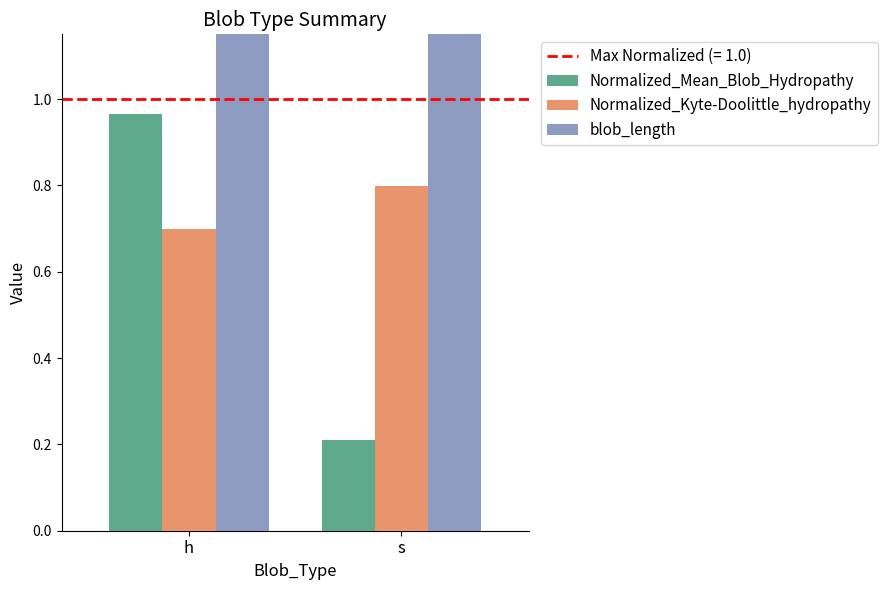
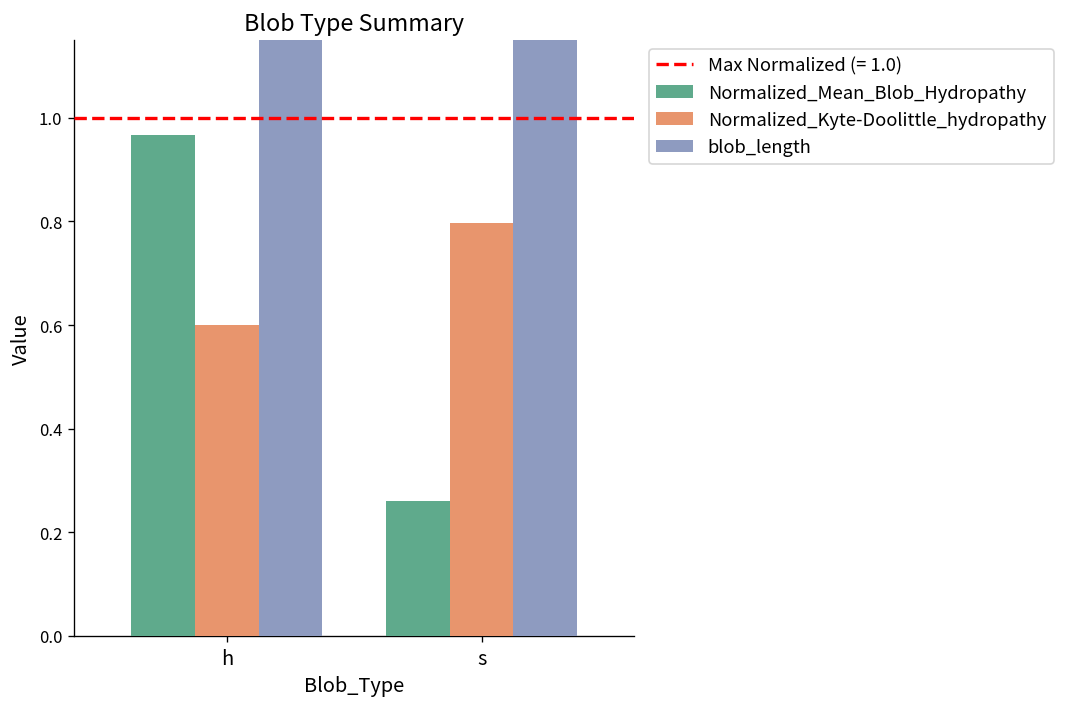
Normalized_Kyte-Doolittle_hydropathy, h: 0.7 -> 0.6
Normalized_Mean_Blob_Hydropathy, s: 0.21 -> 0.26
